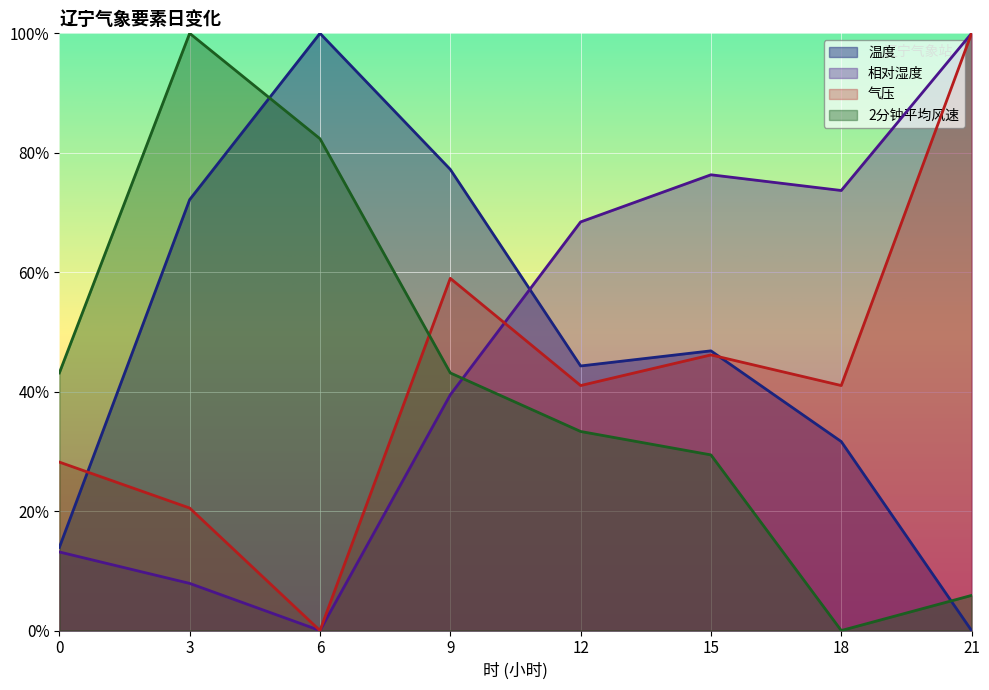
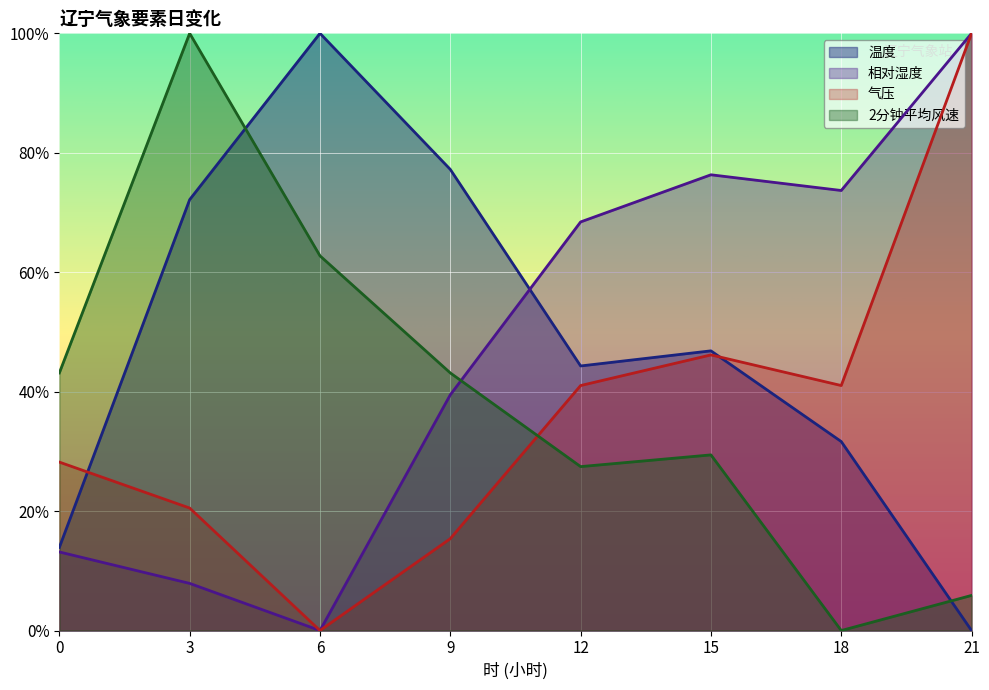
2分钟平均风速, 6: 82% -> 63%
气压, 9: 59% -> 15%
2分钟平均风速, 12: 33% -> 27%
